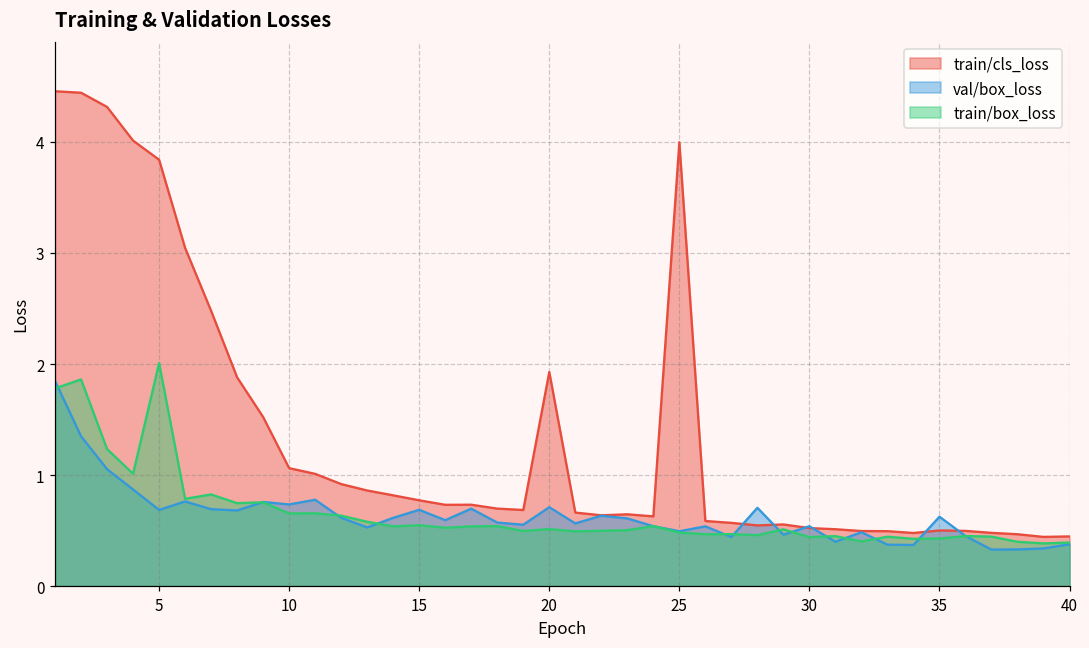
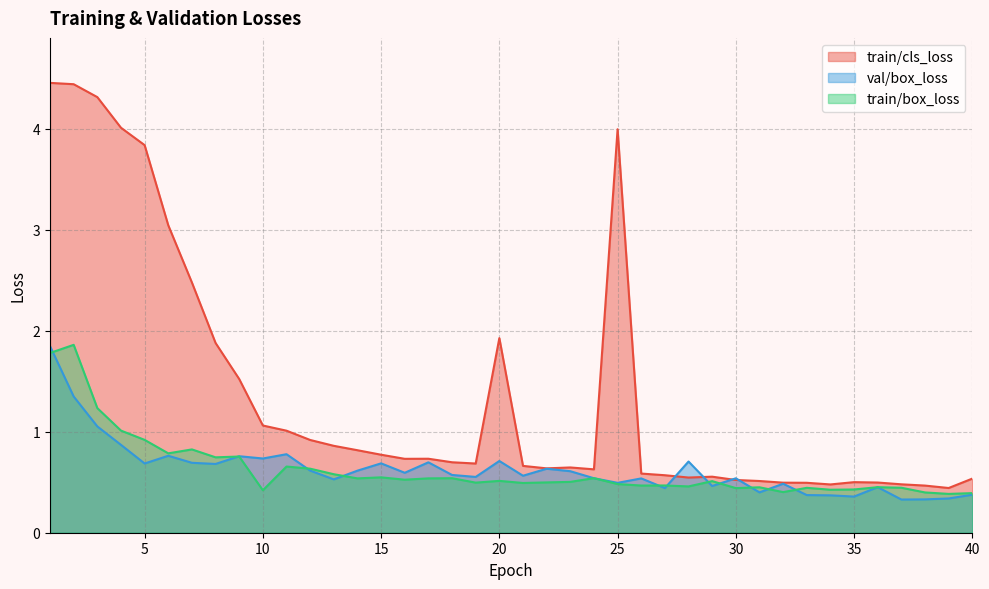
train/box_loss, 5: 2.01 -> 0.92
train/box_loss, 10: 0.65 -> 0.42
val/box_loss, 35: 0.62 -> 0.36
train/cls_loss, 40: 0.45 -> 0.54
